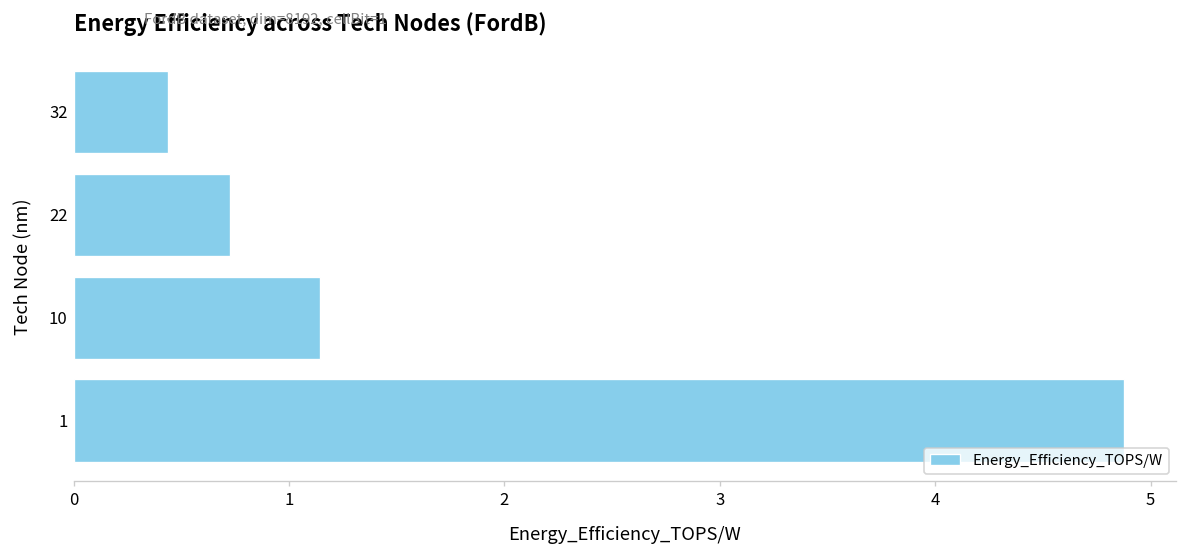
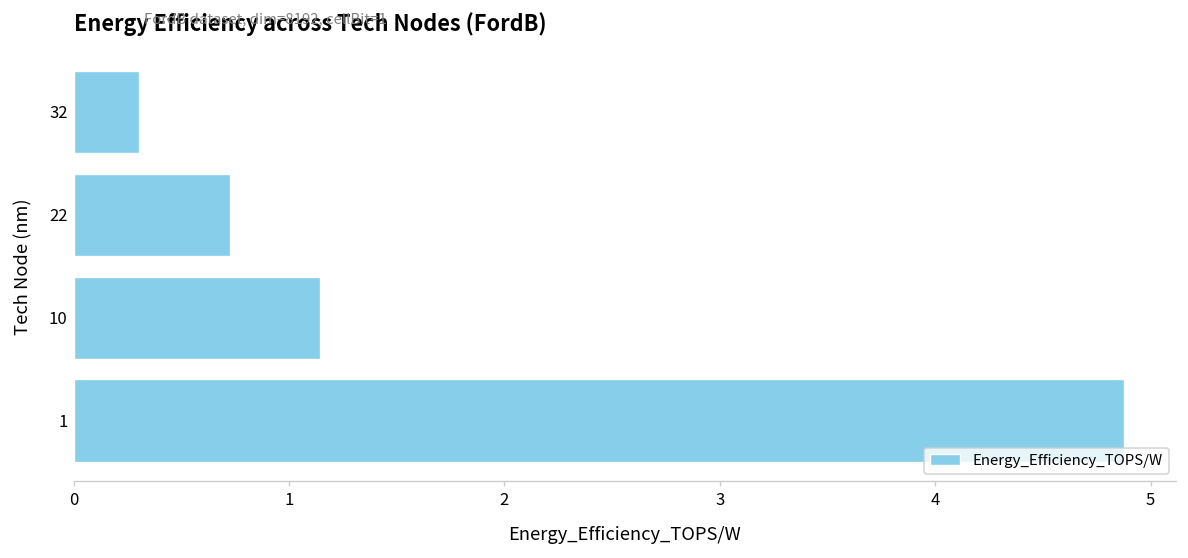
32: 0.44 -> 0.30
